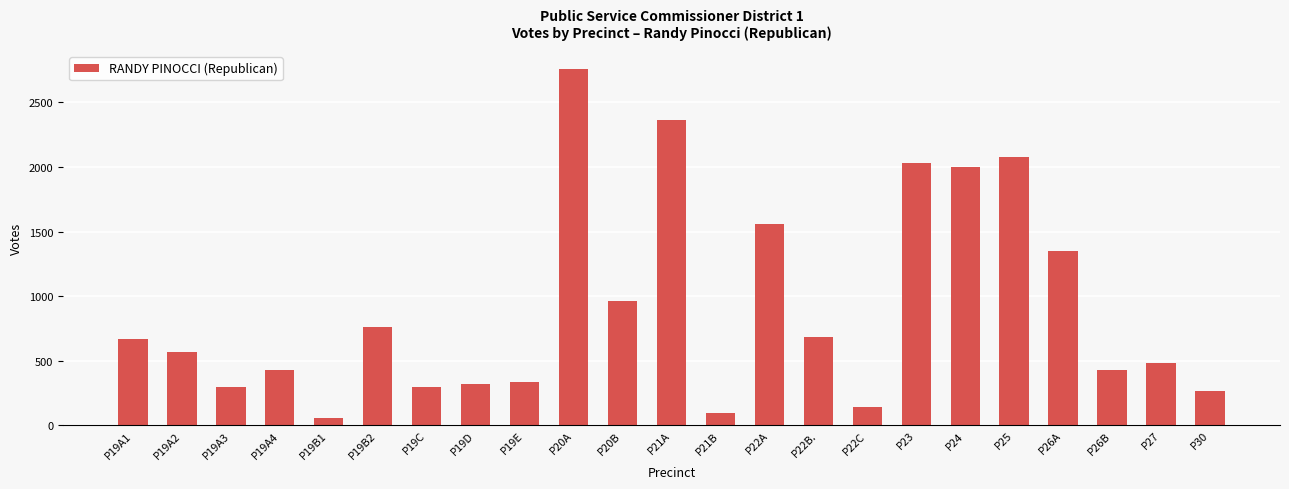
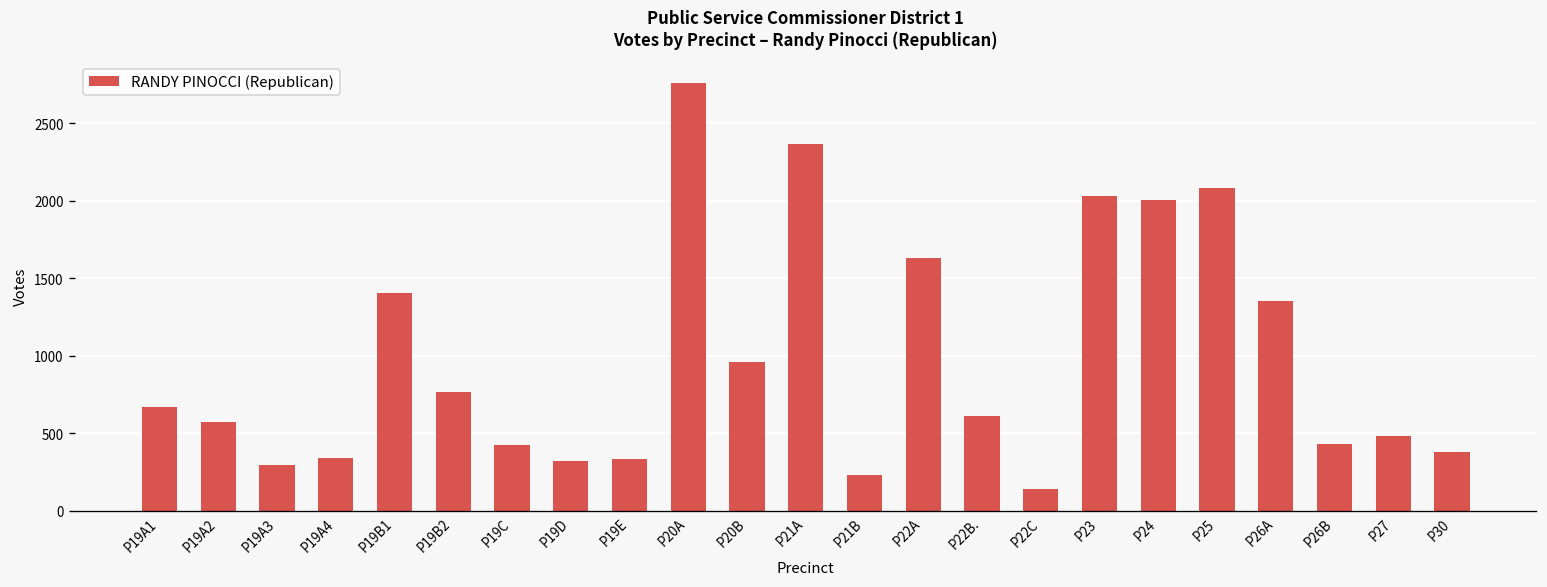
P19A4: 430 -> 340
P19B1: 60 -> 1400
P19C: 300 -> 430
P21B: 90 -> 230
P22A: 1560 -> 1630
P22B.: 680 -> 610
P30: 270 -> 380
